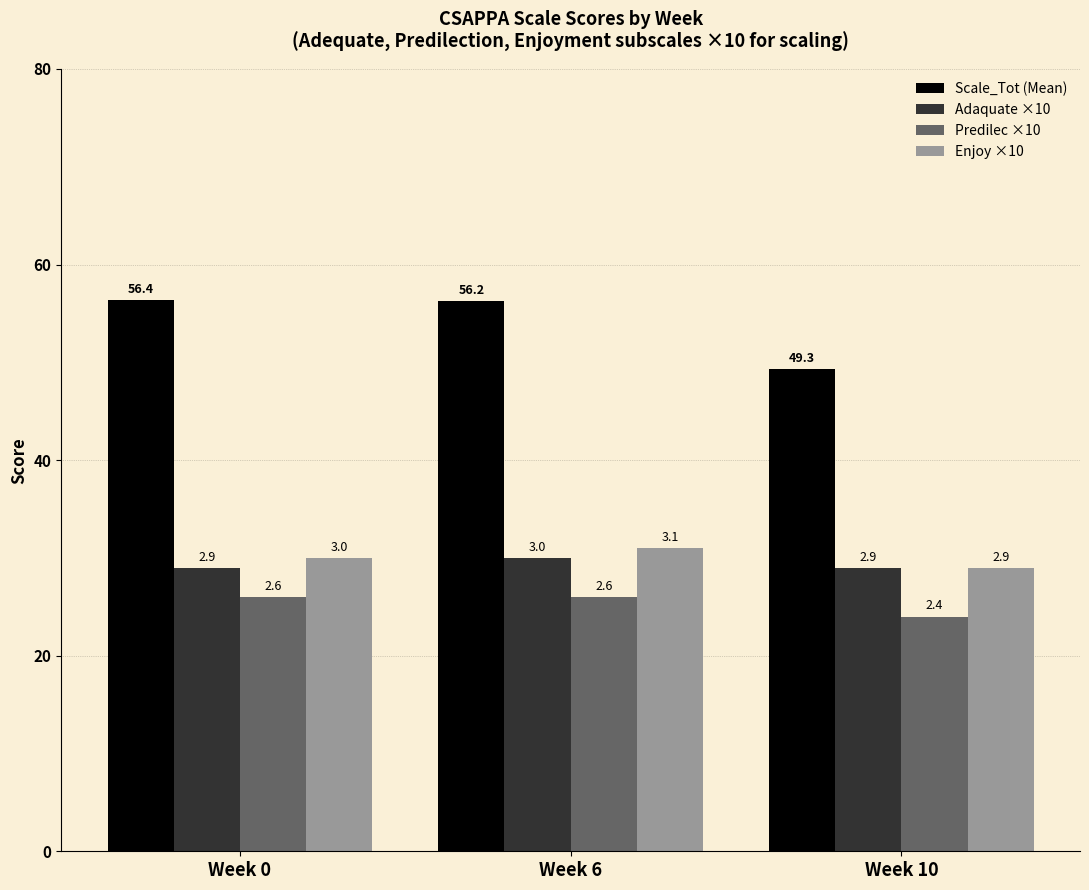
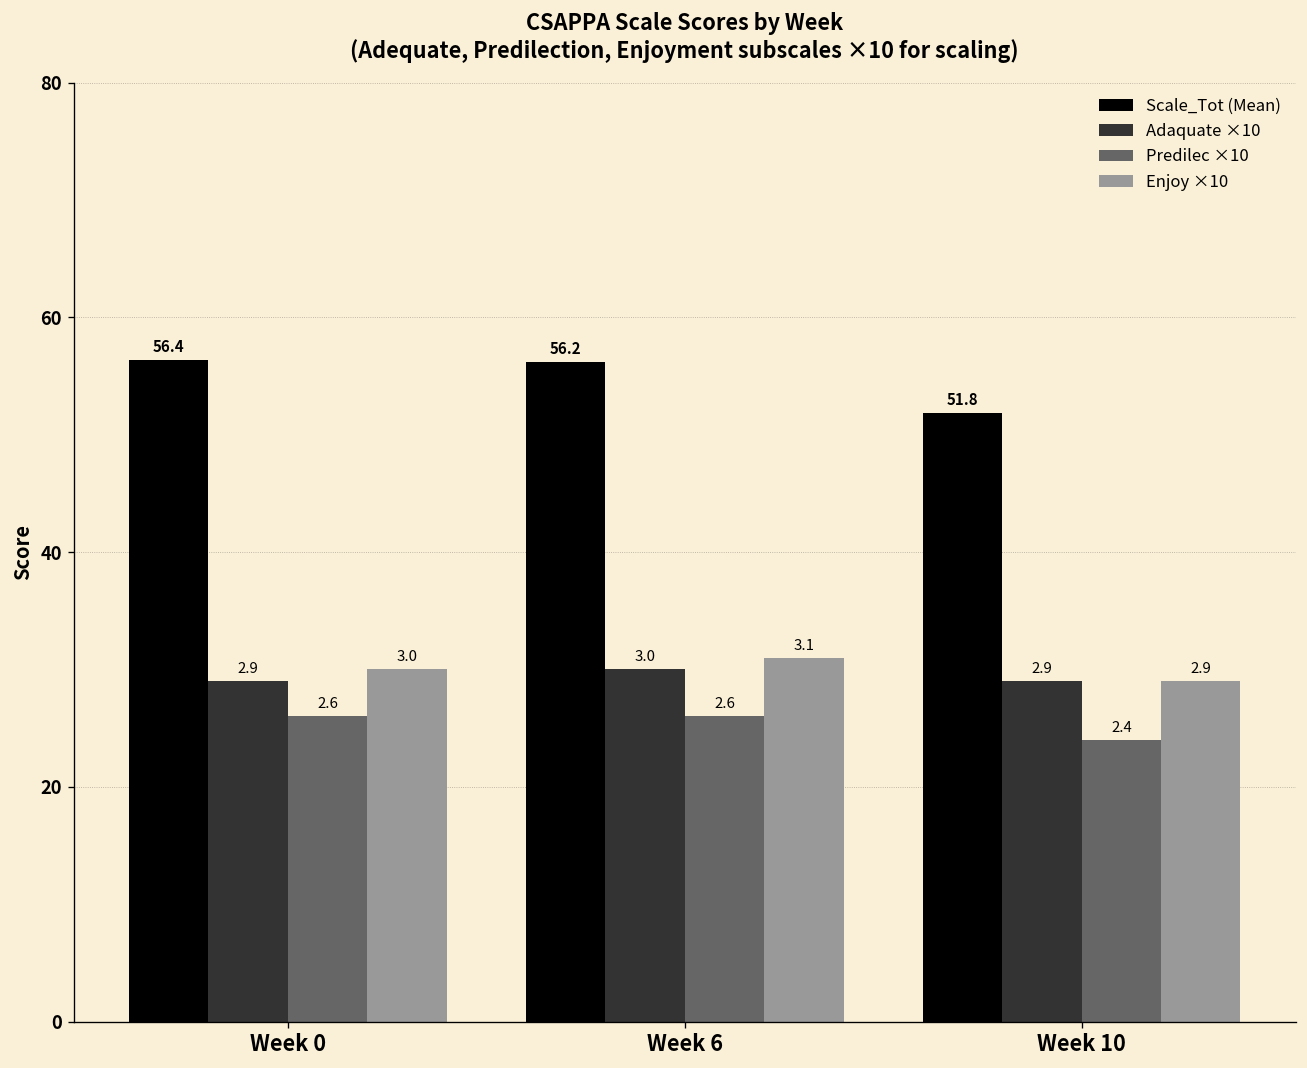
Scale_Tot (Mean), Week 10: 49.3 -> 51.8
